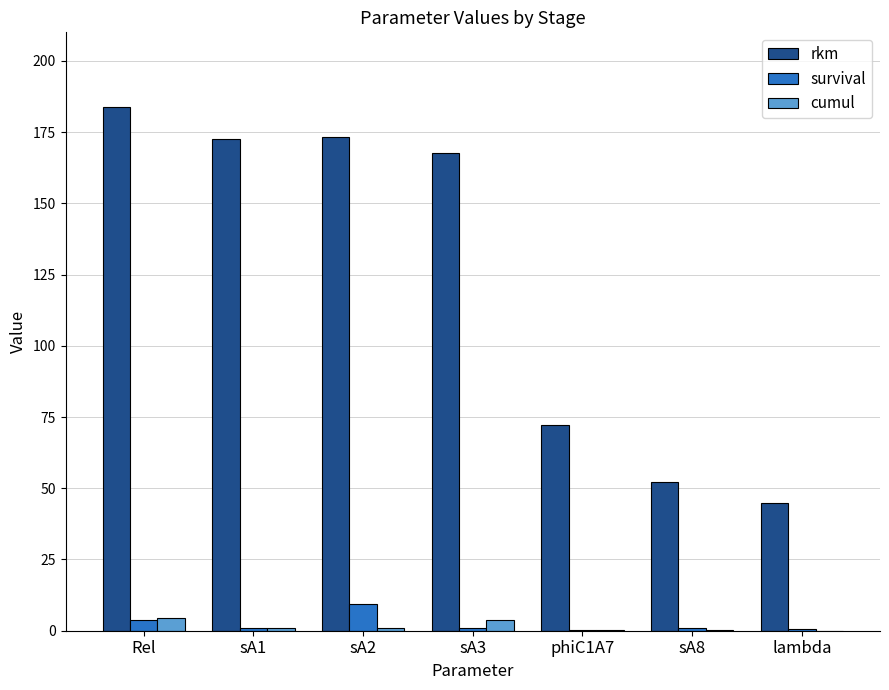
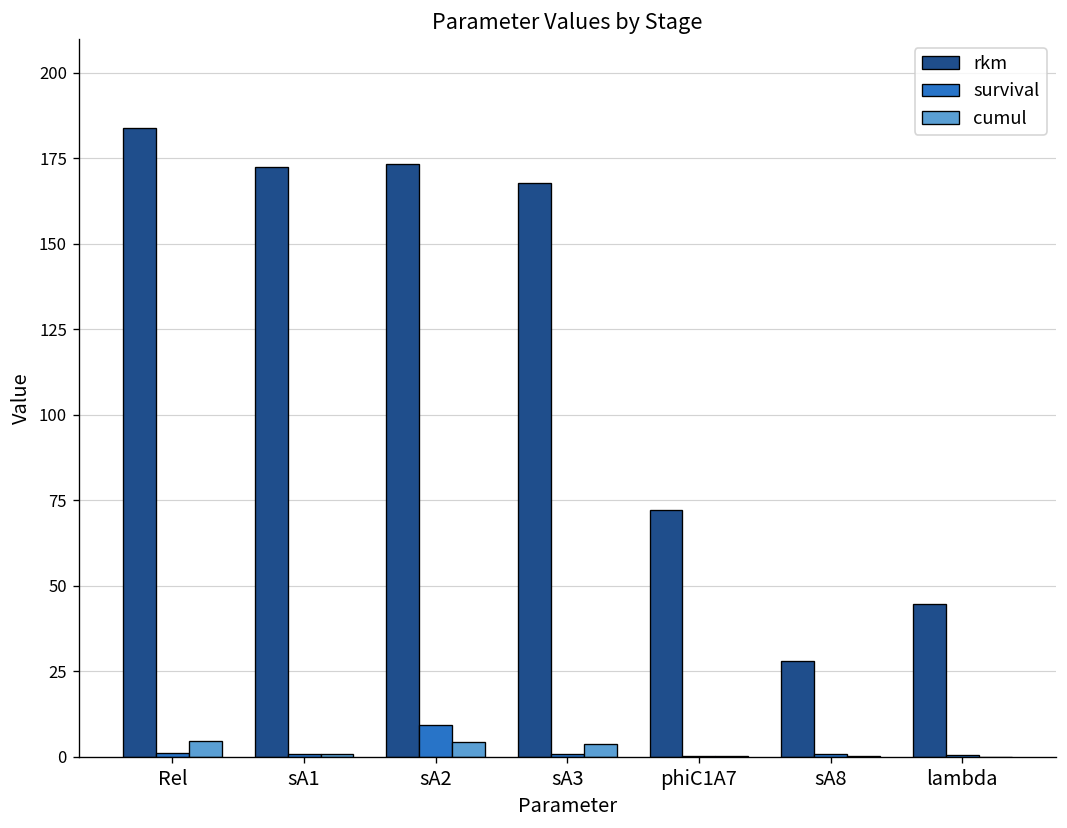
survival, Rel: 4 -> 1
cumul, sA2: 1 -> 4
rkm, sA8: 52 -> 28
